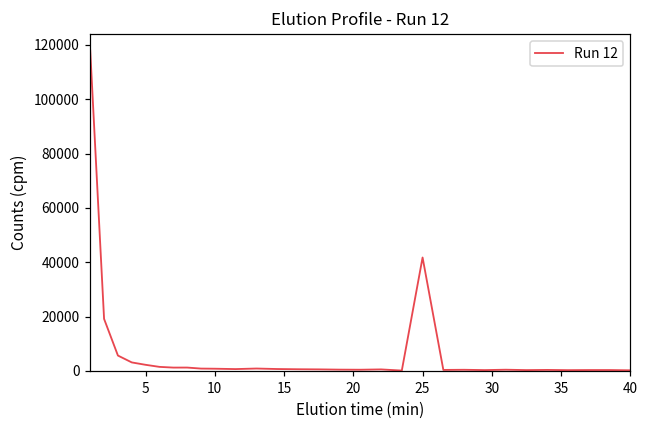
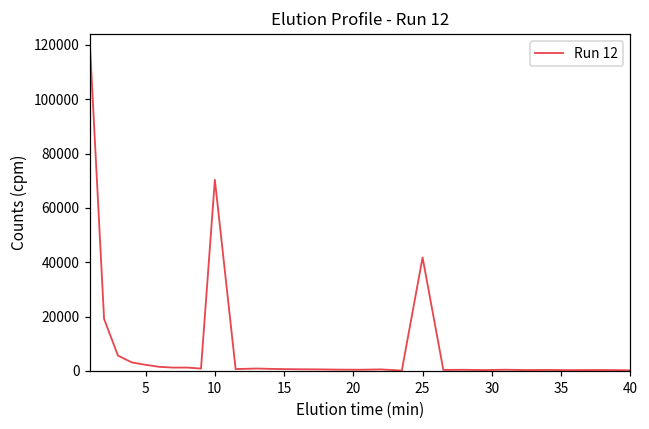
10: 1000 -> 70000
